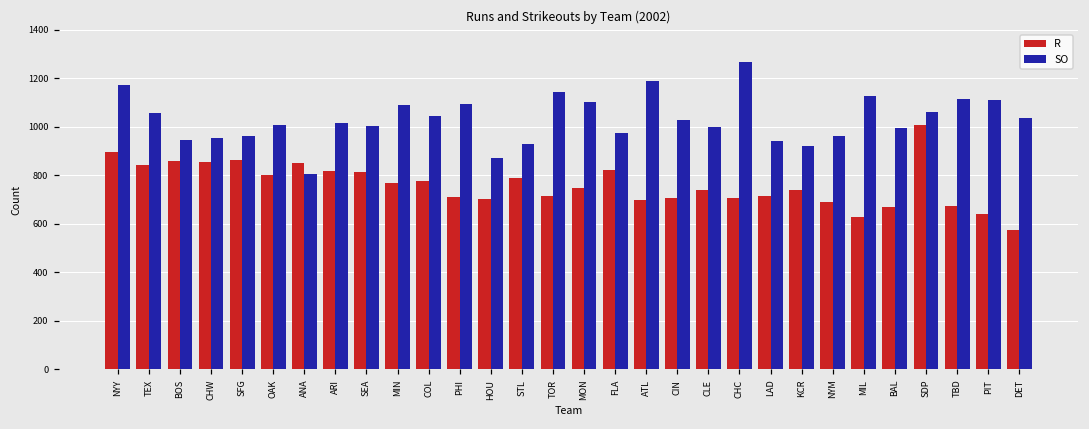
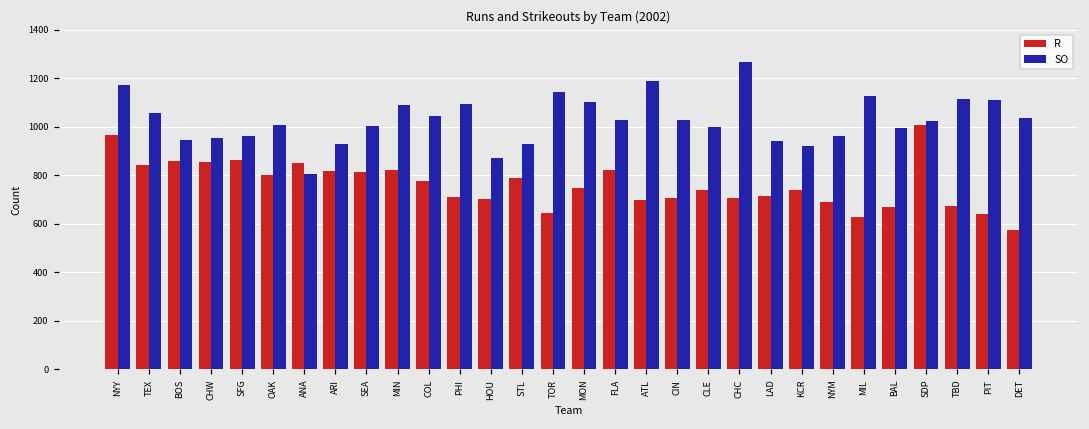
R, NYY: 900 -> 970
SO, ARI: 1020 -> 930
R, MIN: 770 -> 820
R, TOR: 710 -> 650
SO, FLA: 970 -> 1030
SO, SDP: 1060 -> 1030
